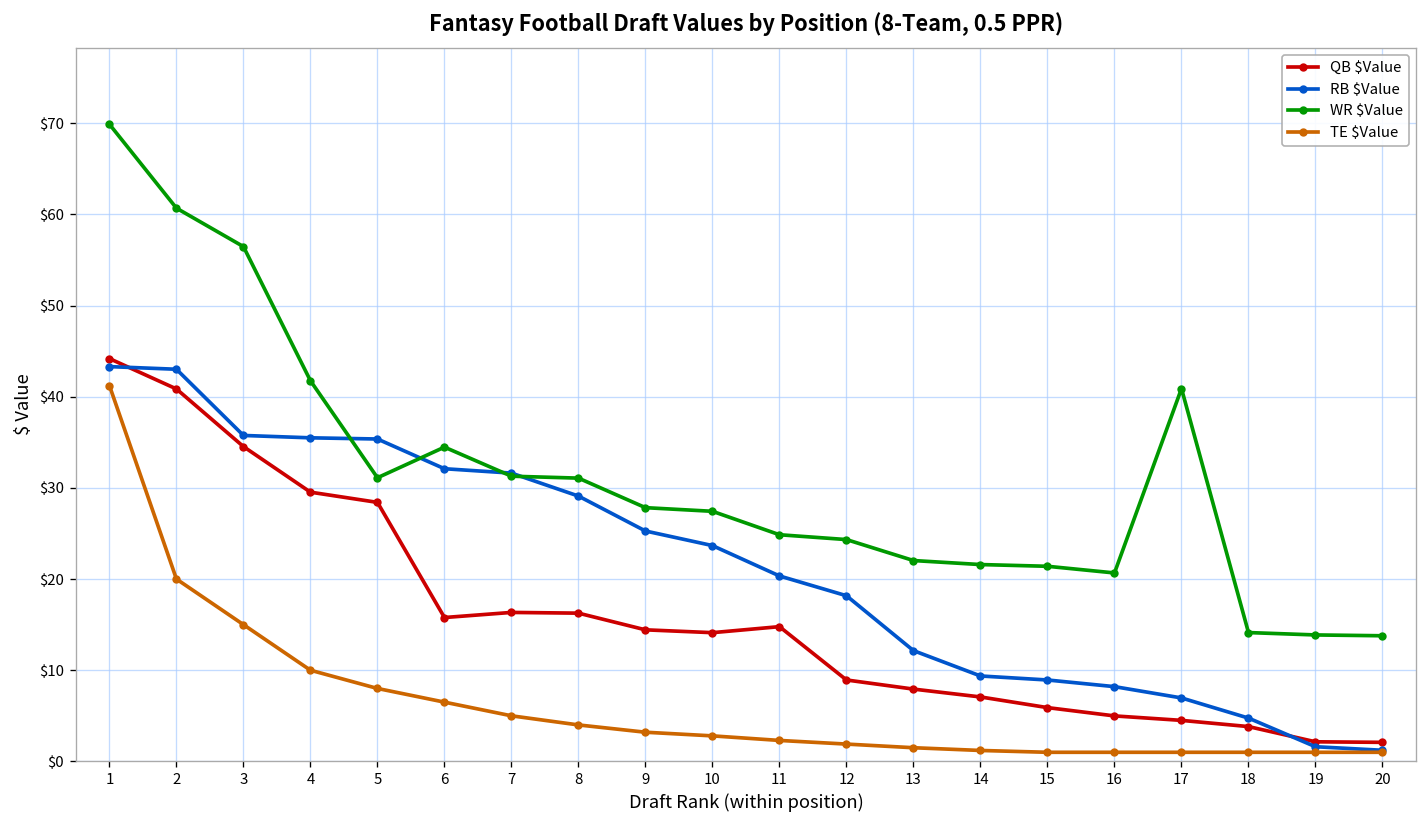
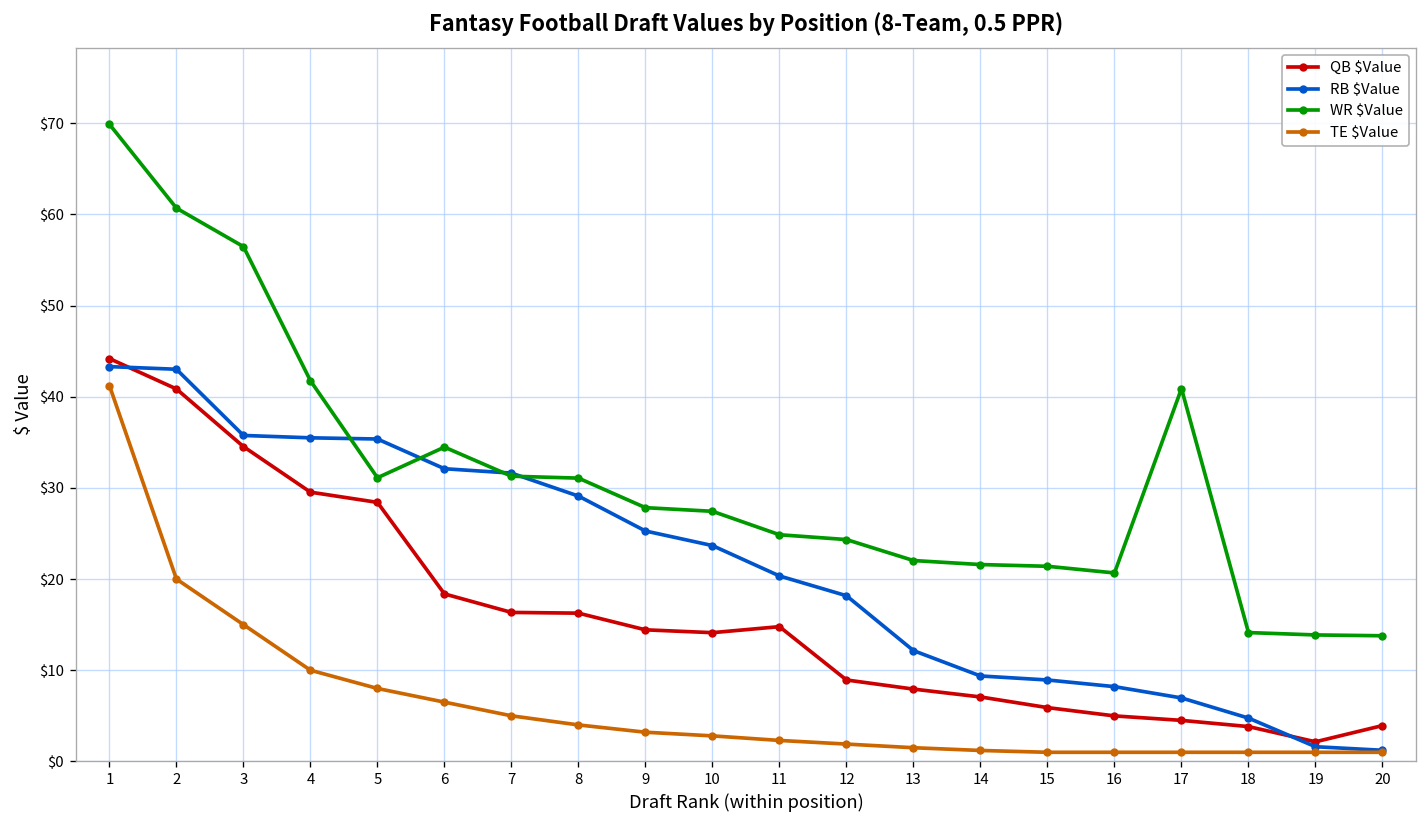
QB $Value, 6: $16 -> $18
QB $Value, 20: $2 -> $4
